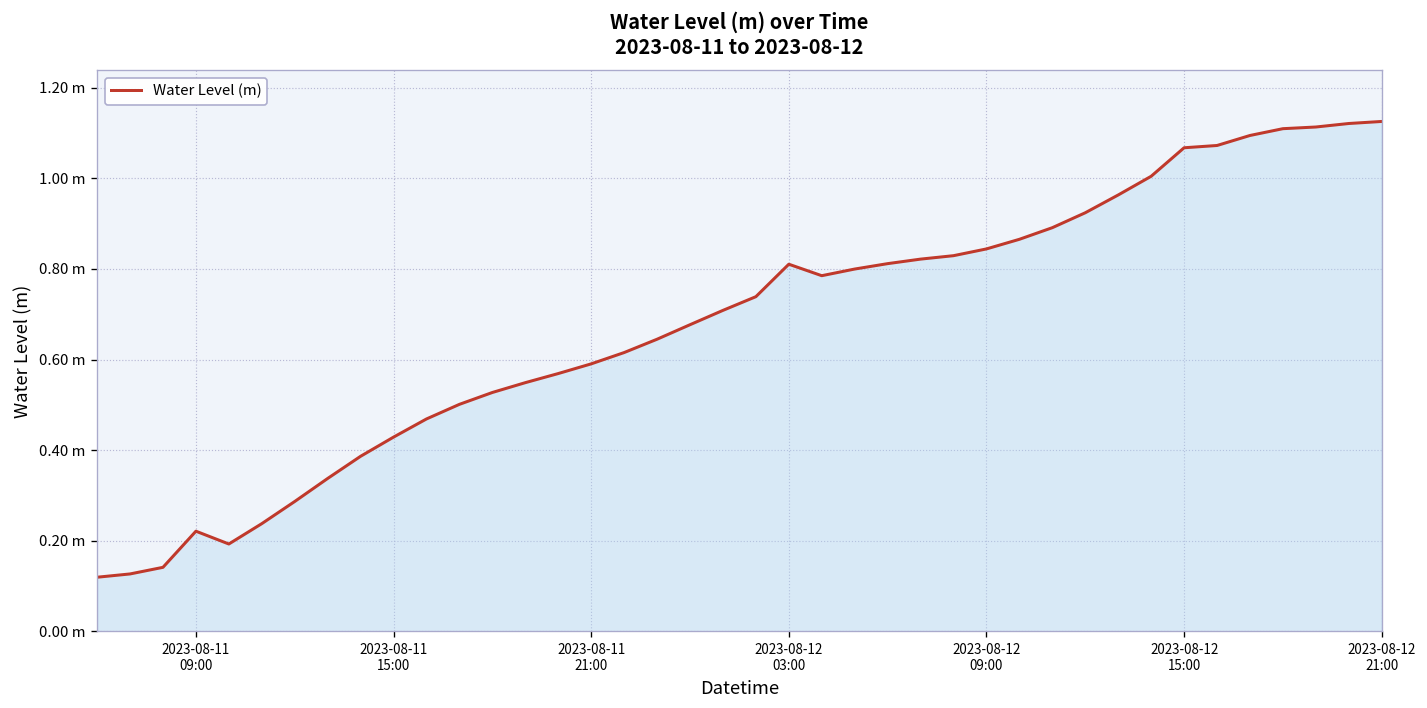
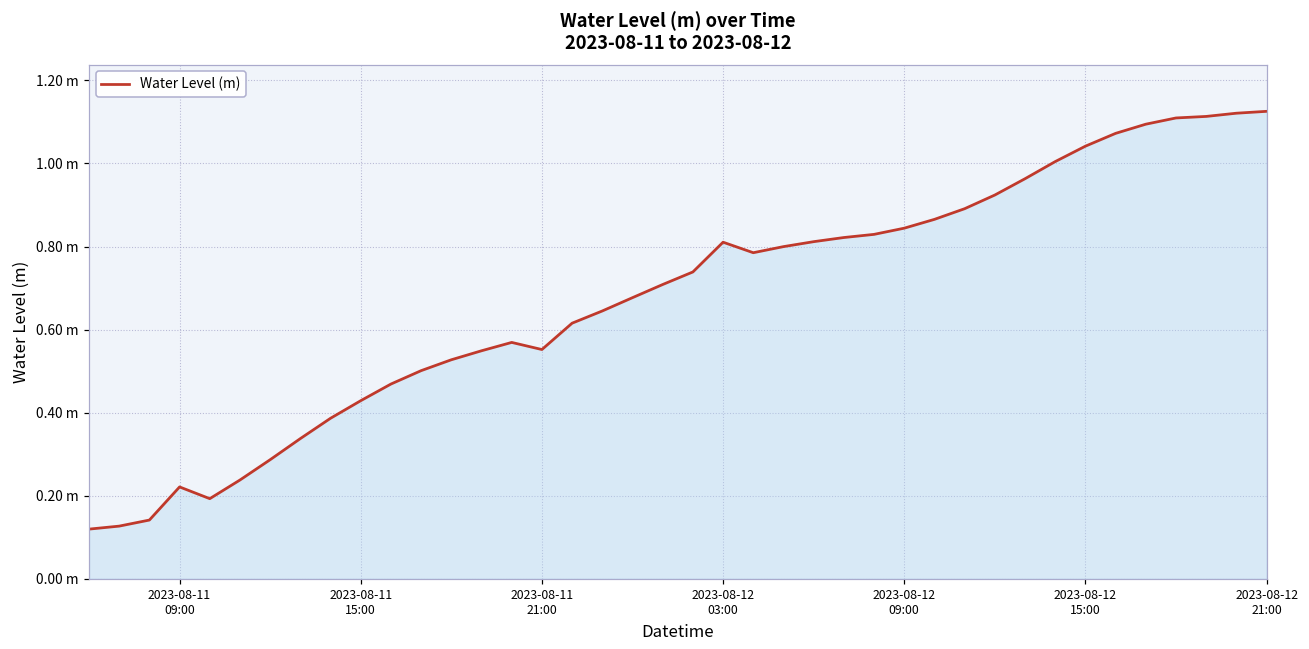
2023-08-11 21:00: 0.59 m -> 0.55 m
2023-08-12 15:00: 1.07 m -> 1.04 m
